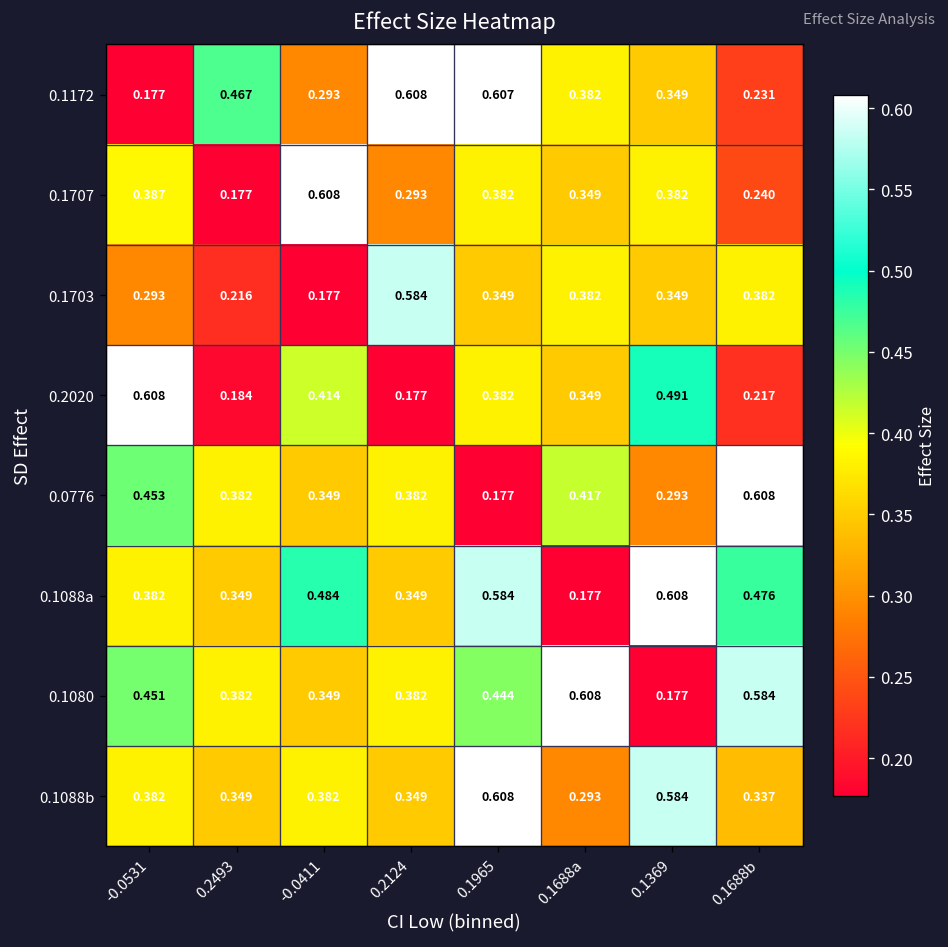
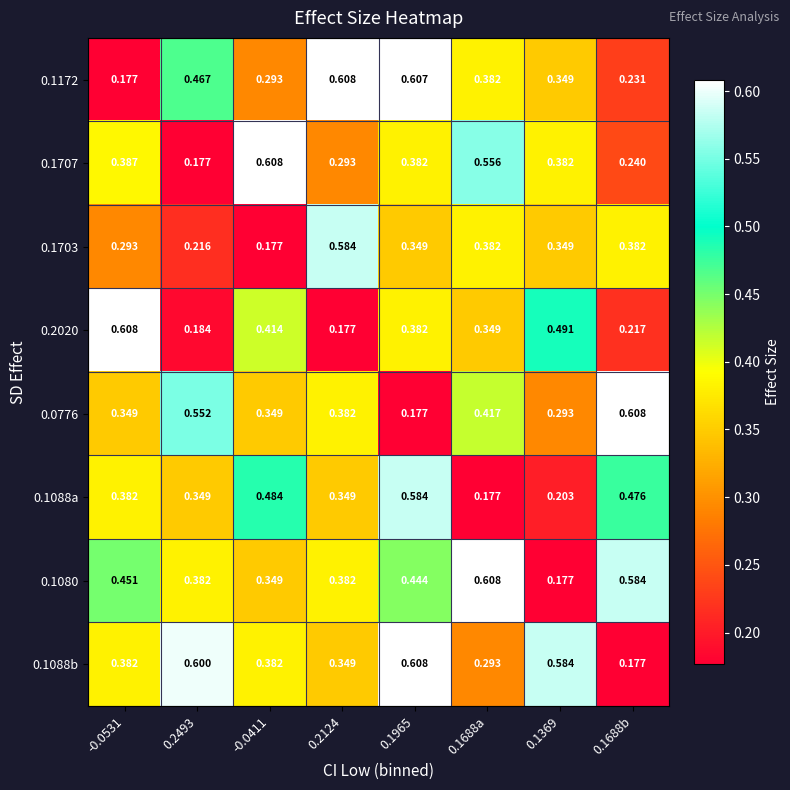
0.1707, 0.1688a: 0.349 -> 0.556
0.0776, -0.0531: 0.453 -> 0.349
0.0776, 0.2493: 0.382 -> 0.552
0.1088a, 0.1369: 0.608 -> 0.203
0.1088b, 0.2493: 0.349 -> 0.600
0.1088b, 0.1688b: 0.337 -> 0.177
